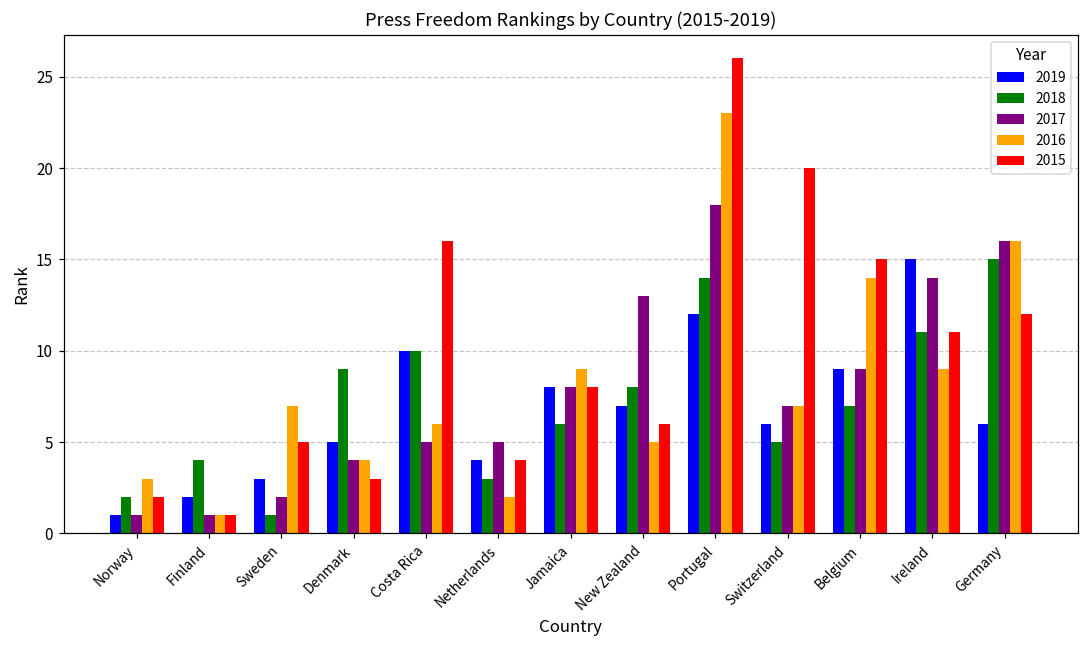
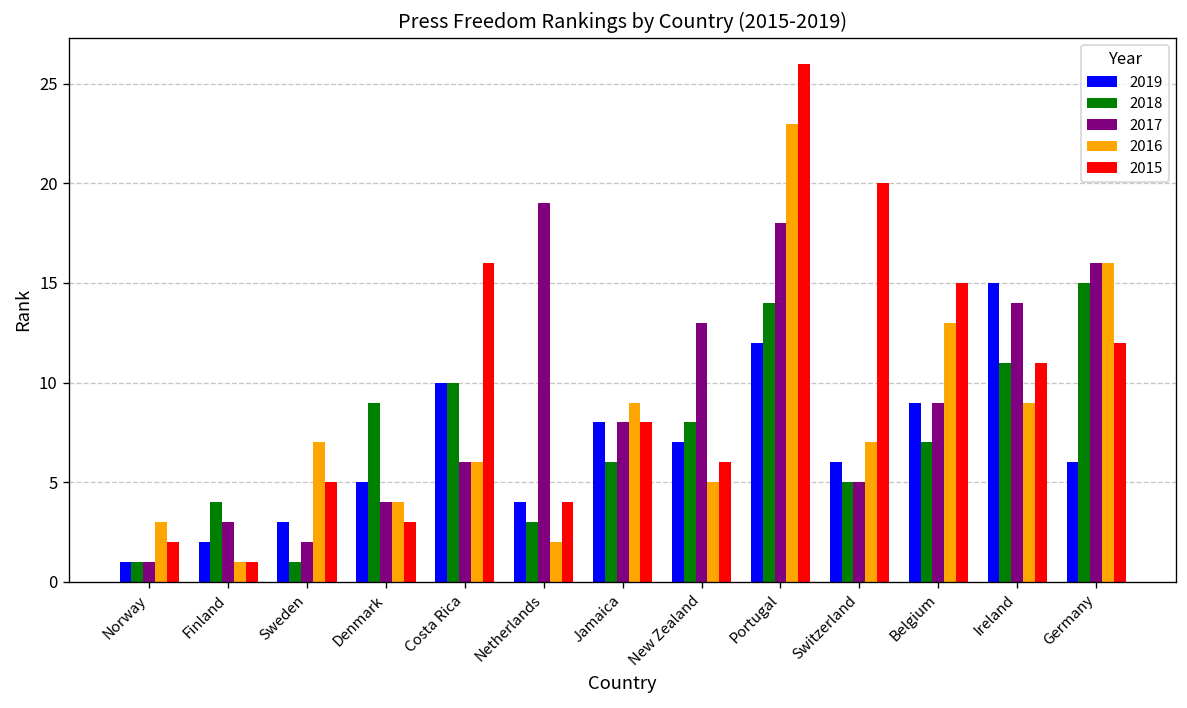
2018, Norway: 2 -> 1
2017, Finland: 1 -> 3
2017, Costa Rica: 5 -> 6
2017, Netherlands: 5 -> 19
2017, Switzerland: 7 -> 5
2016, Belgium: 14 -> 13
